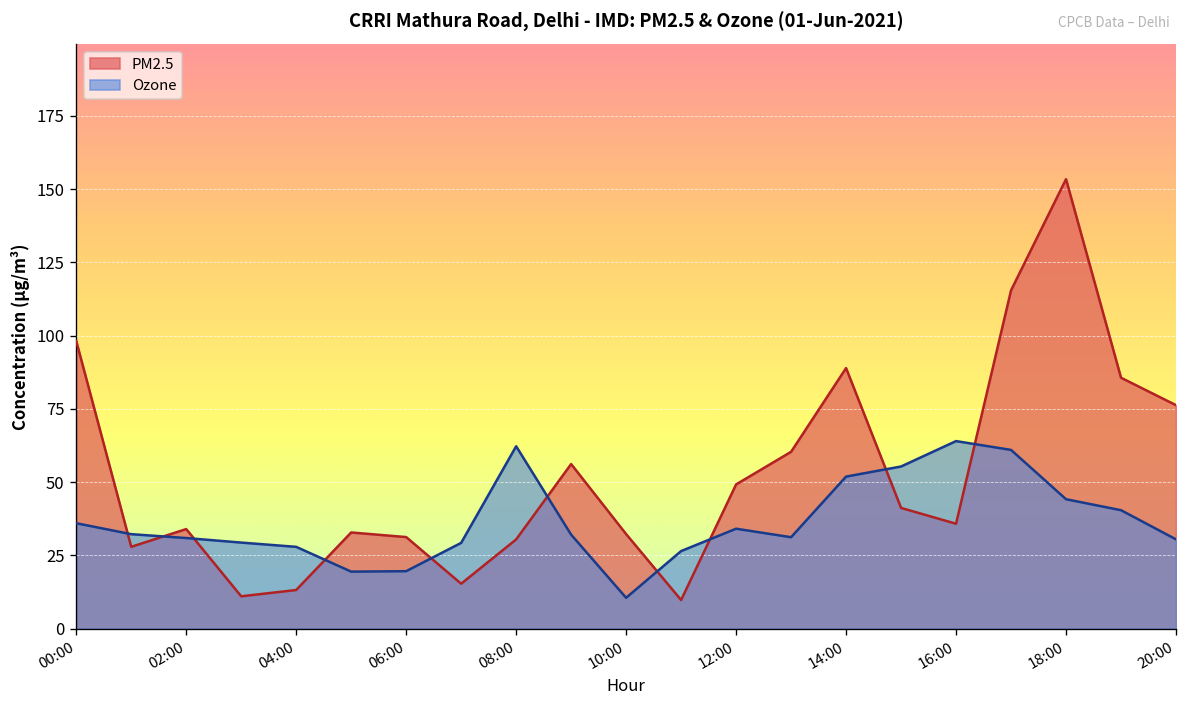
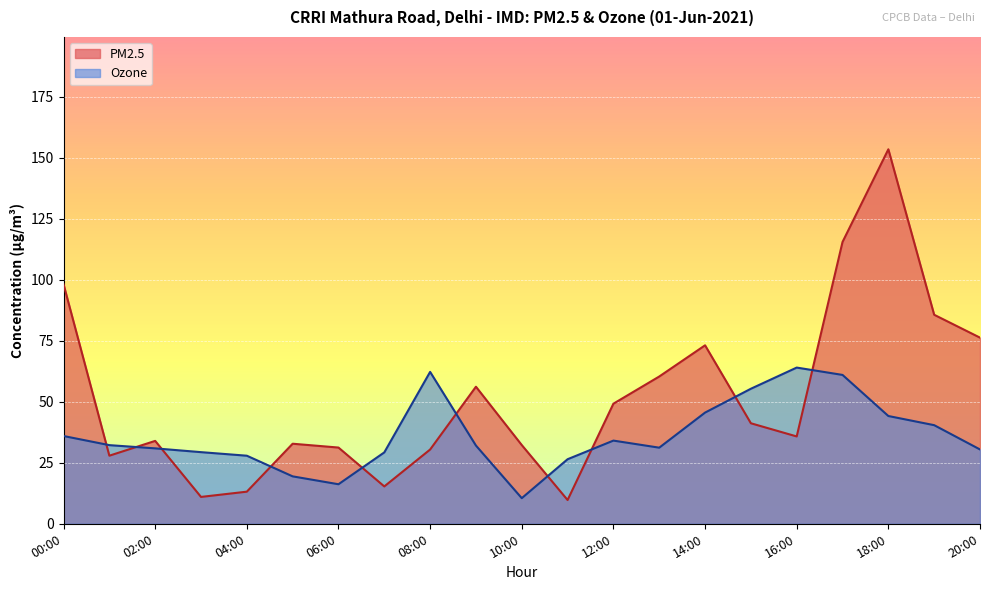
Ozone, 06:00: 20 -> 16
PM2.5, 14:00: 89 -> 73
Ozone, 14:00: 52 -> 46
